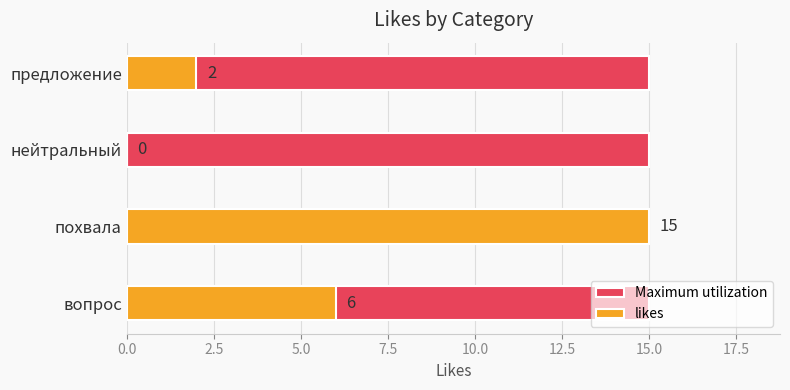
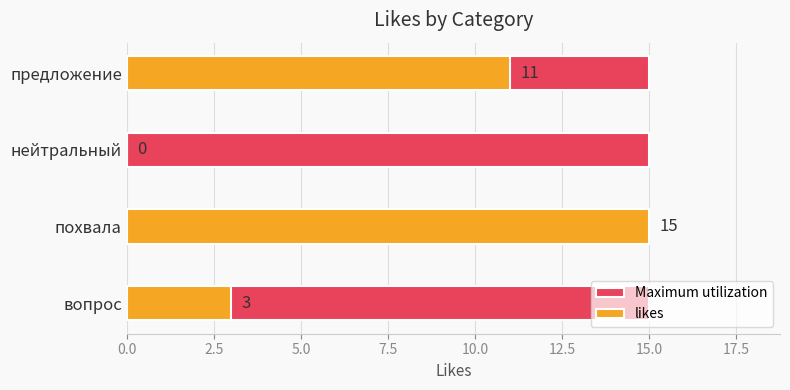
likes, предложение: 2 -> 11
likes, вопрос: 6 -> 3
